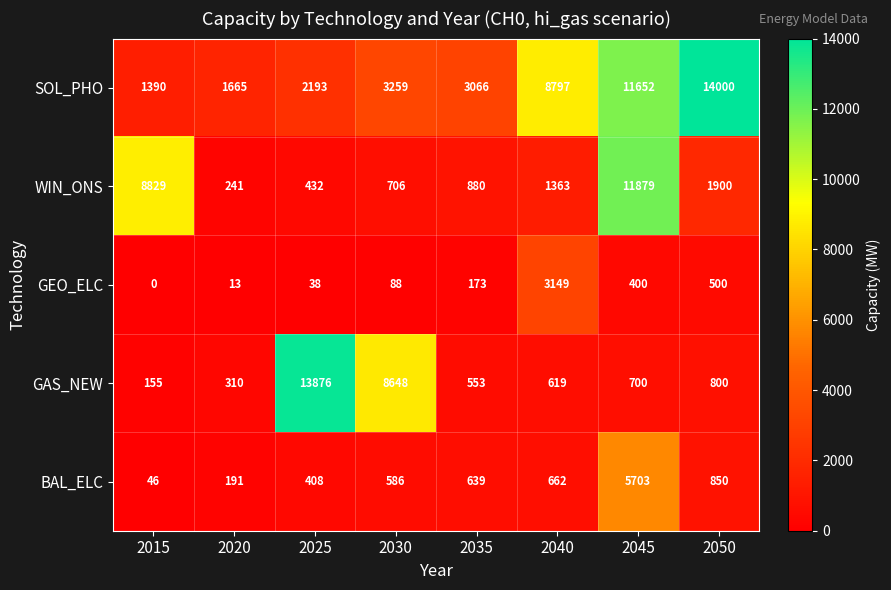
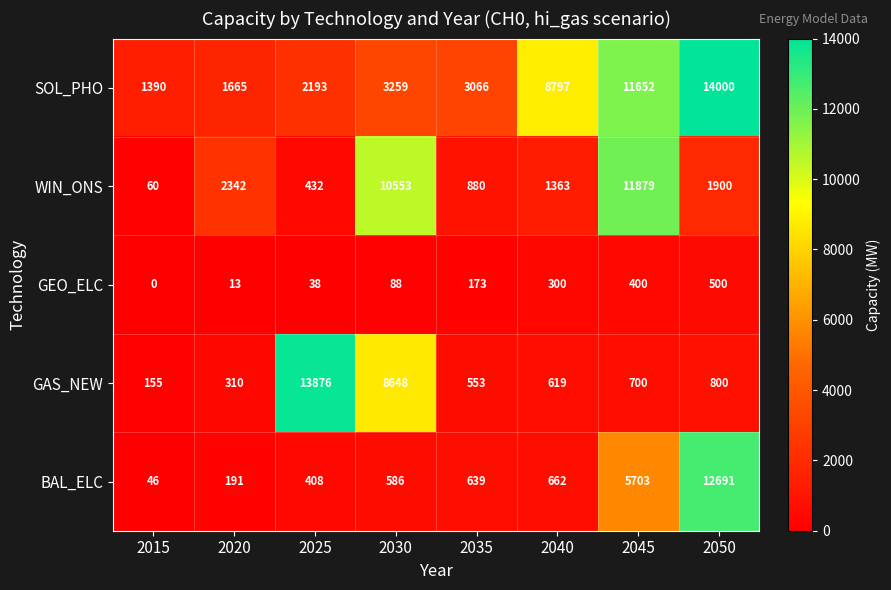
WIN_ONS, 2015: 8829 -> 60
WIN_ONS, 2020: 241 -> 2342
WIN_ONS, 2030: 706 -> 10553
GEO_ELC, 2040: 3149 -> 300
BAL_ELC, 2050: 850 -> 12691
